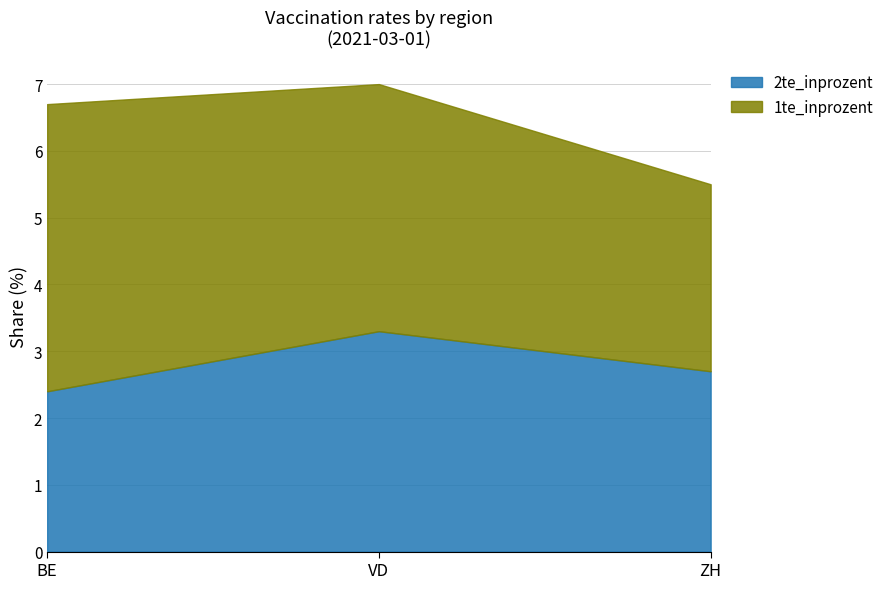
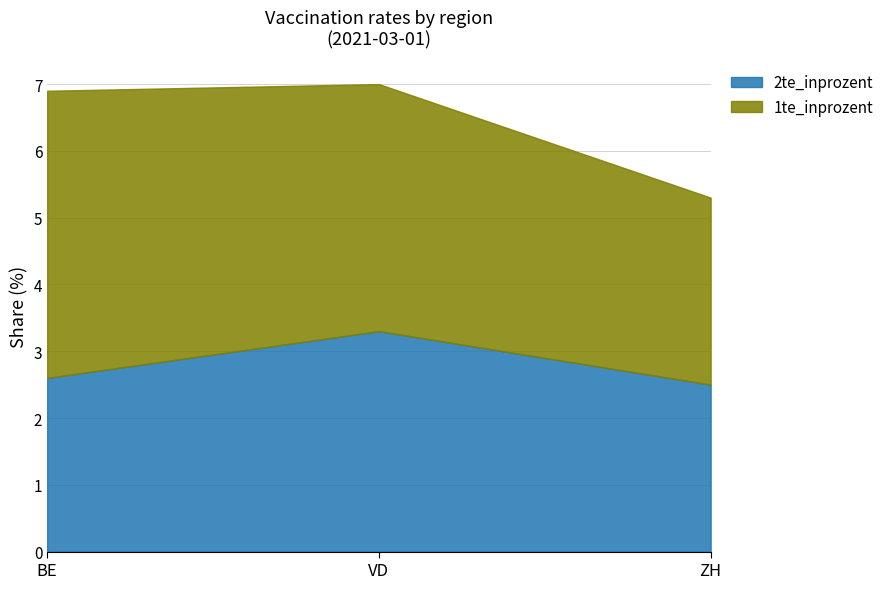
2te_inprozent, BE: 2.4 -> 2.6
2te_inprozent, ZH: 2.7 -> 2.5
